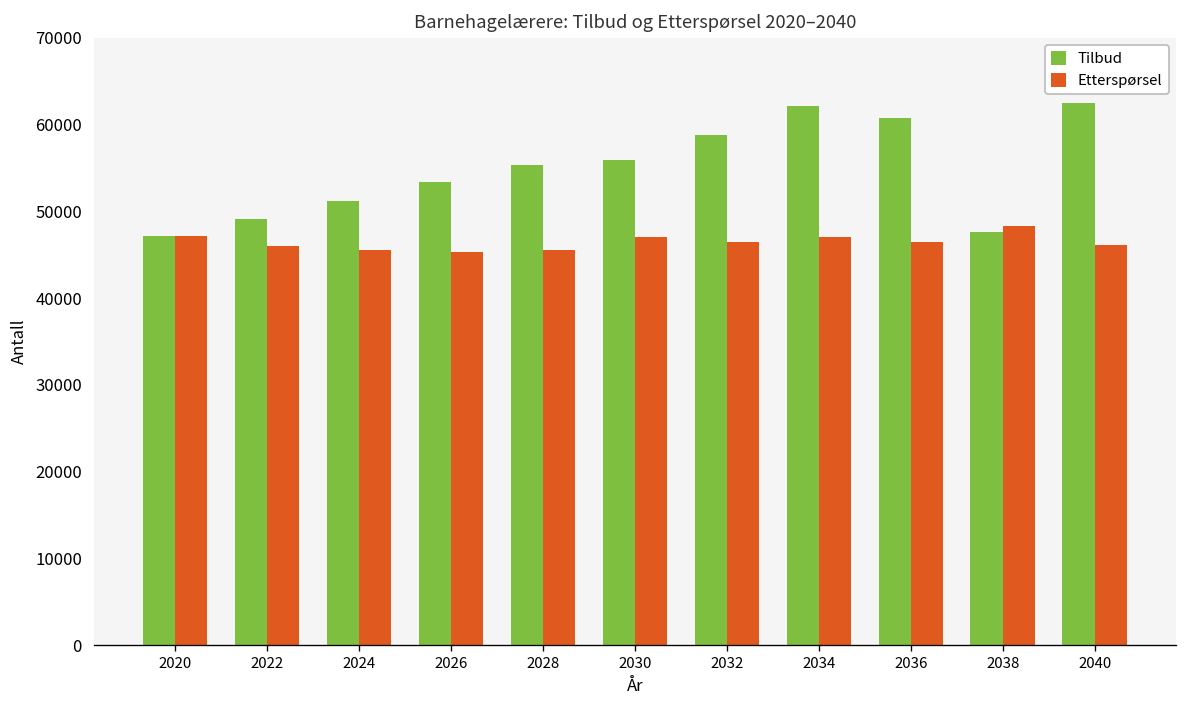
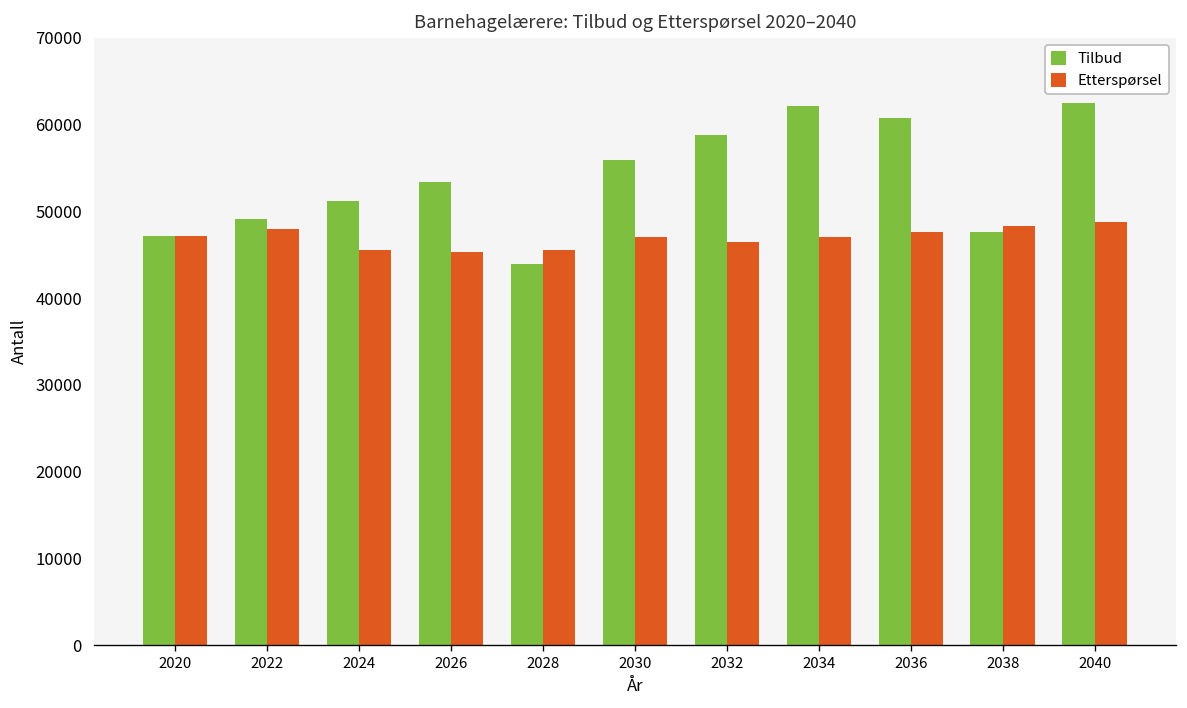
Etterspørsel, 2022: 46000 -> 48000
Tilbud, 2028: 55000 -> 44000
Etterspørsel, 2036: 46000 -> 48000
Etterspørsel, 2040: 46000 -> 49000
